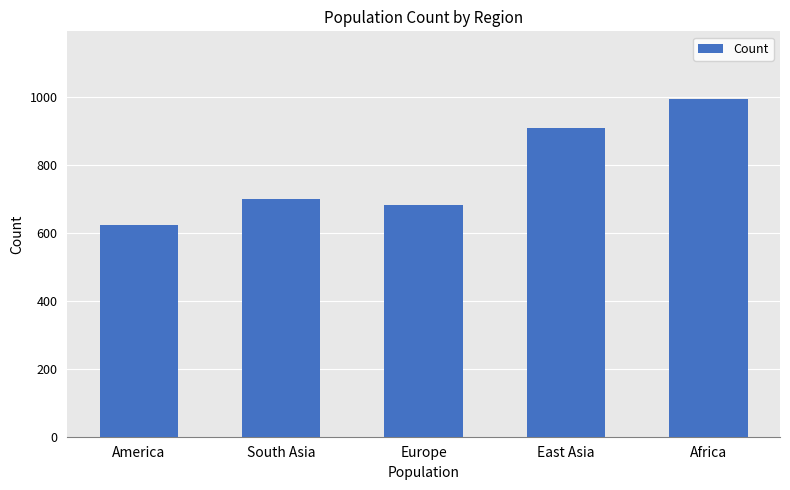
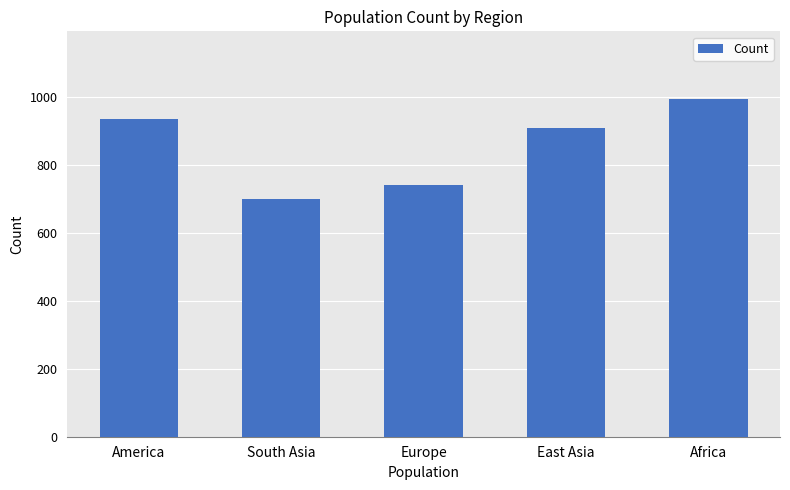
America: 620 -> 940
Europe: 680 -> 740
